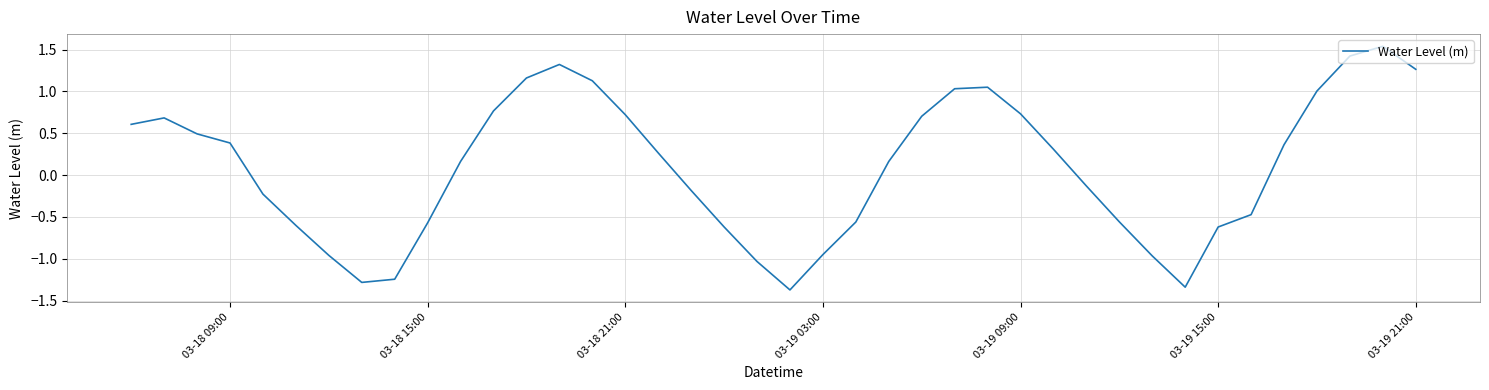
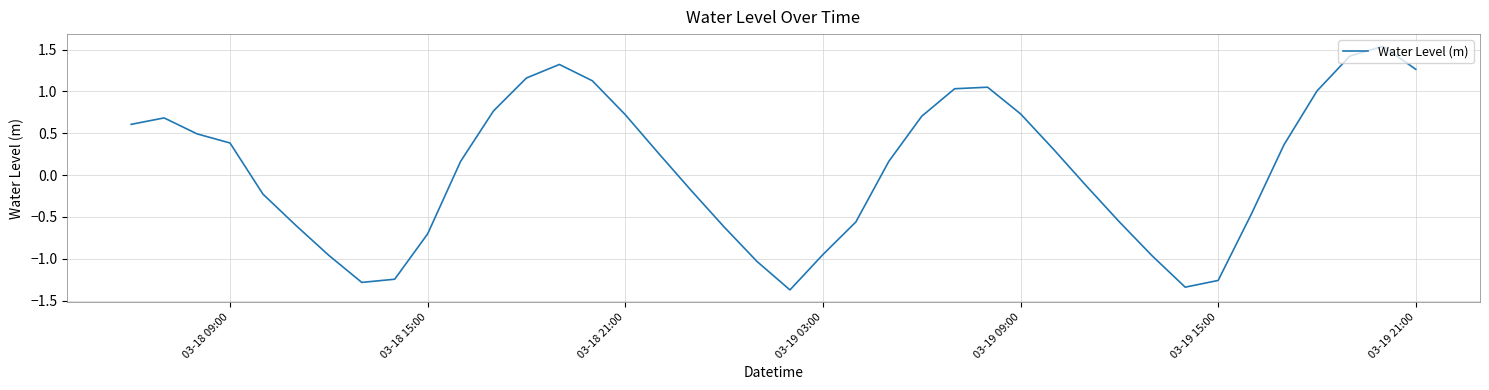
03-18 15:00: -0.6 -> -0.7
03-19 15:00: -0.6 -> -1.3
